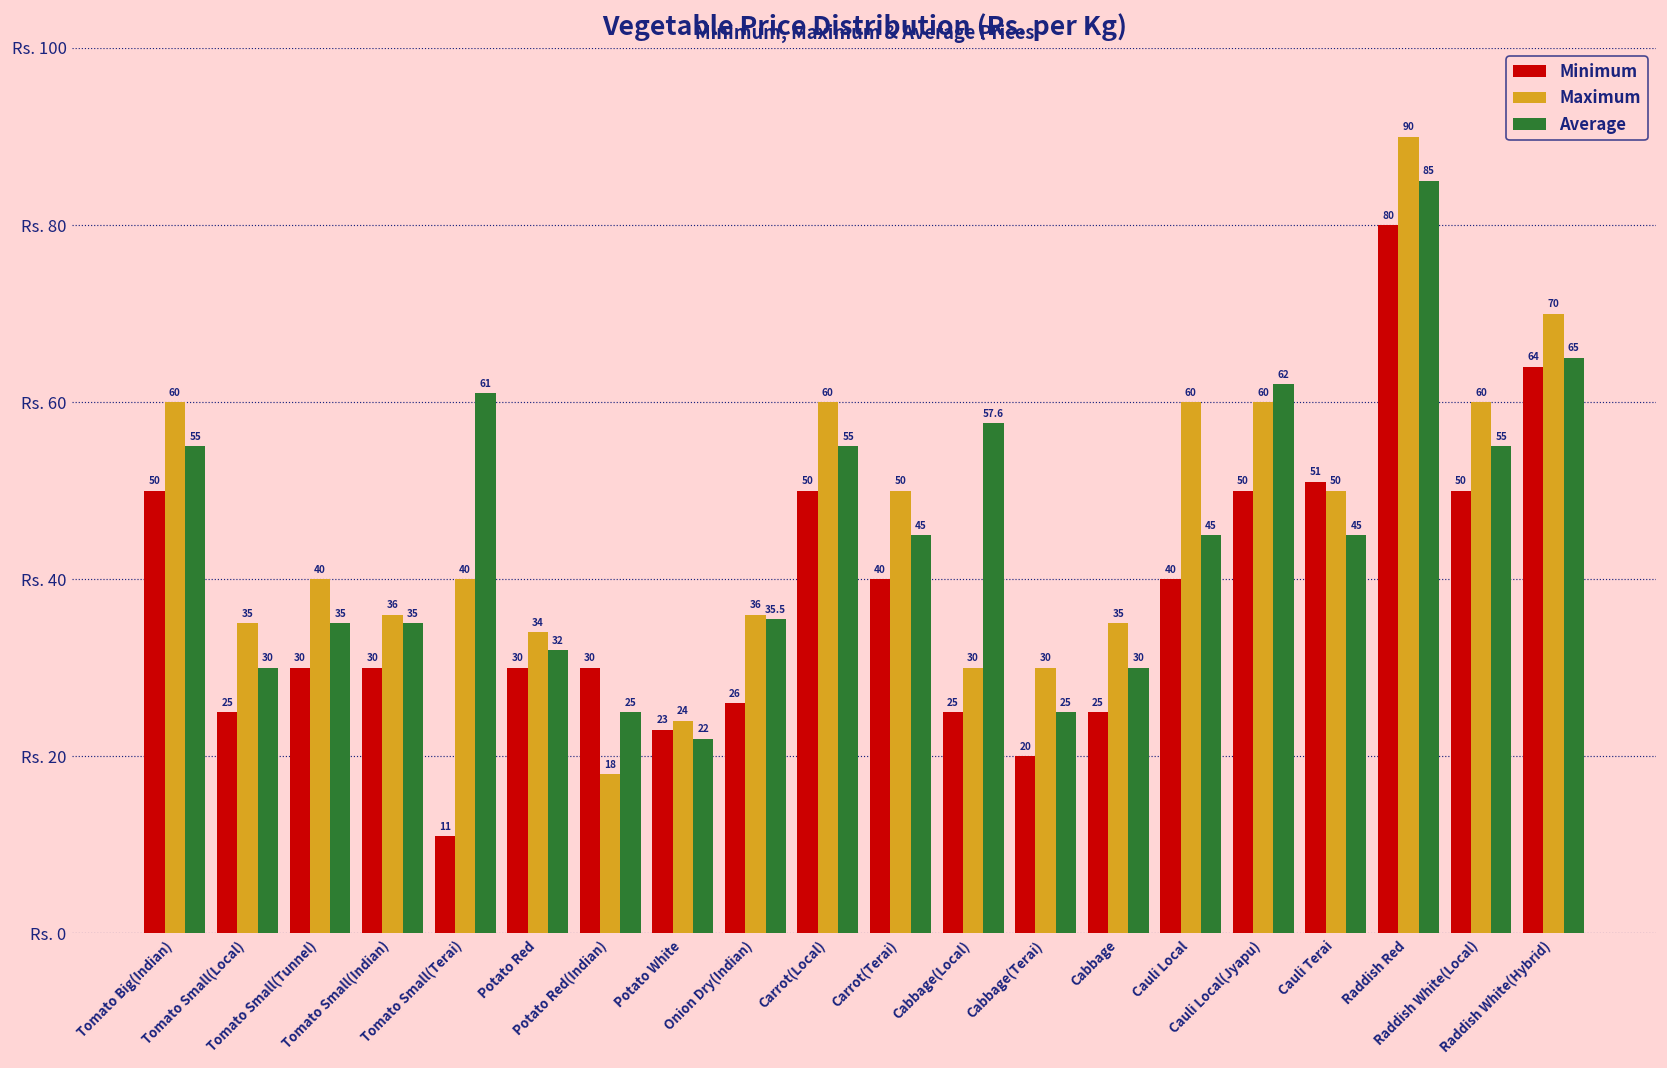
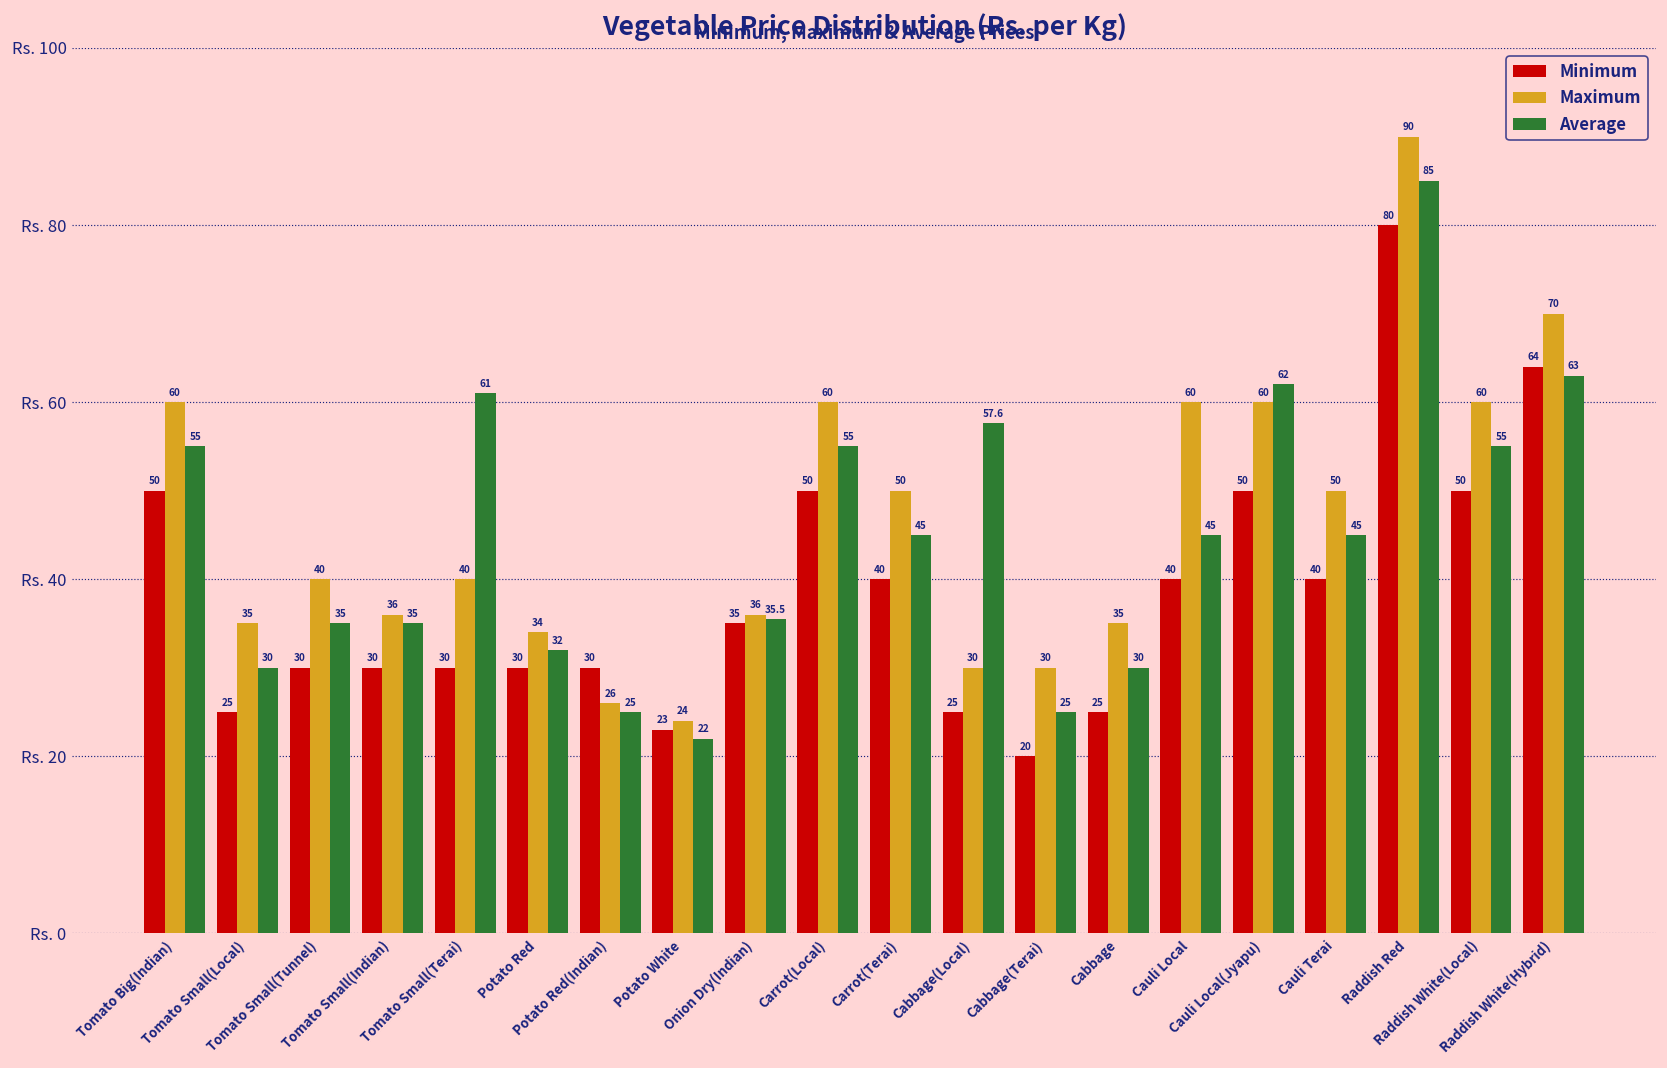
Minimum, Tomato Small(Terai): 11 -> 30
Maximum, Potato Red(Indian): 18 -> 26
Minimum, Onion Dry(Indian): 26 -> 35
Minimum, Cauli Terai: 51 -> 40
Average, Raddish White(Hybrid): 65 -> 63
